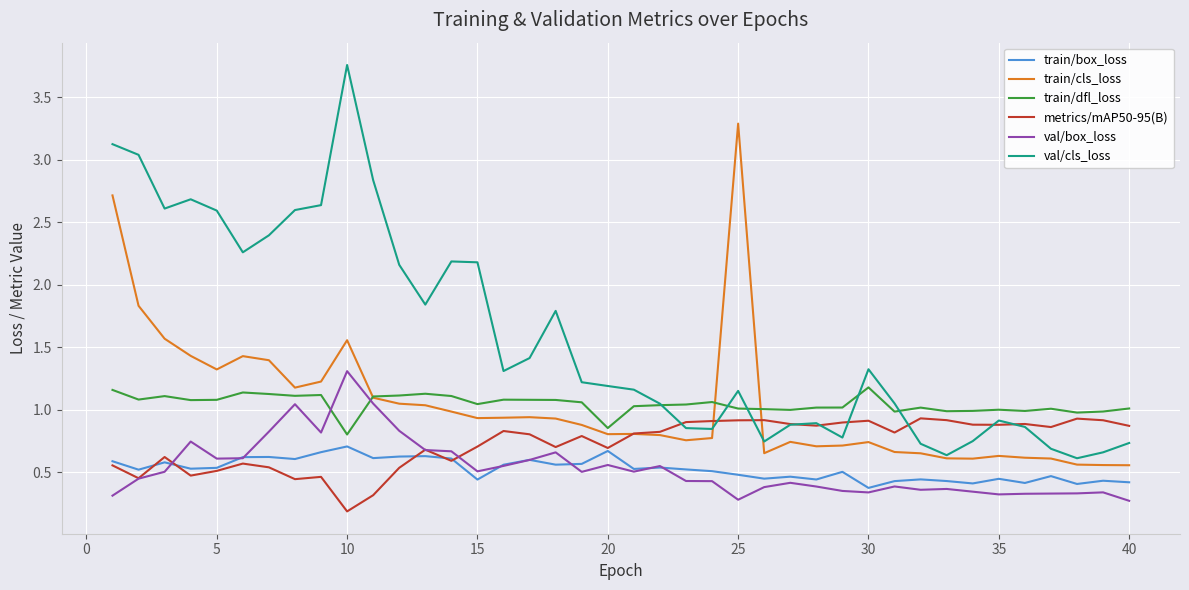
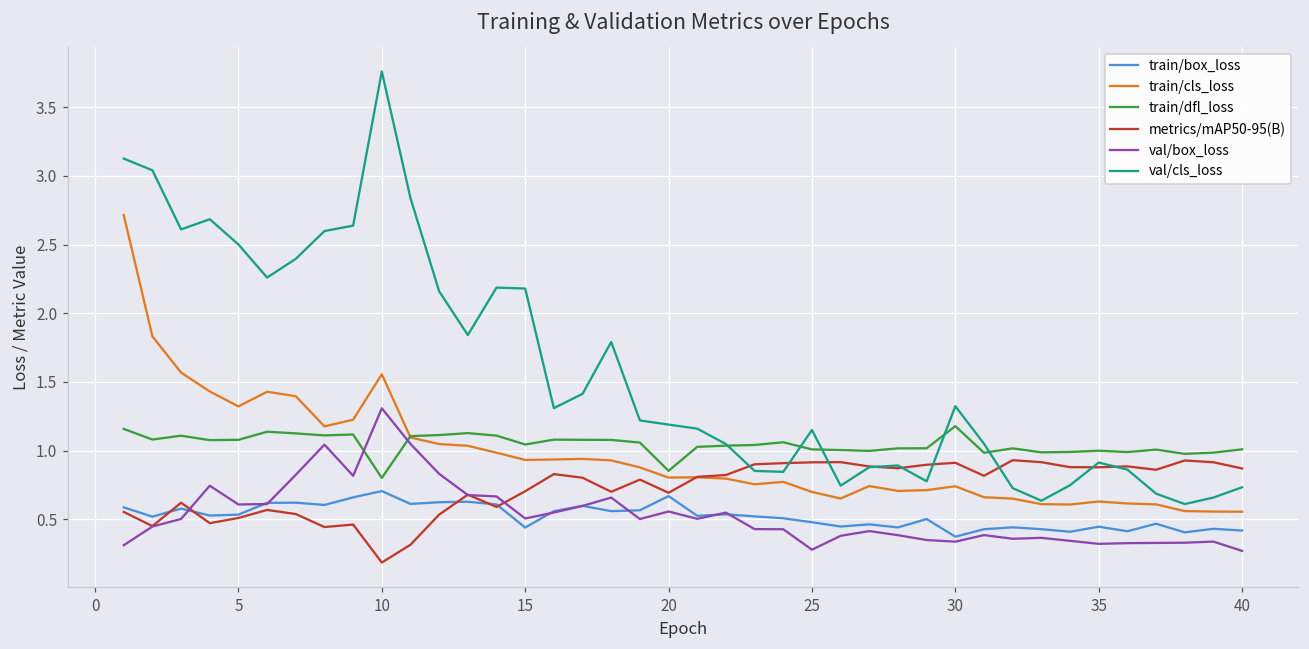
val/cls_loss, 5: 2.59 -> 2.50
train/cls_loss, 25: 3.29 -> 0.70
